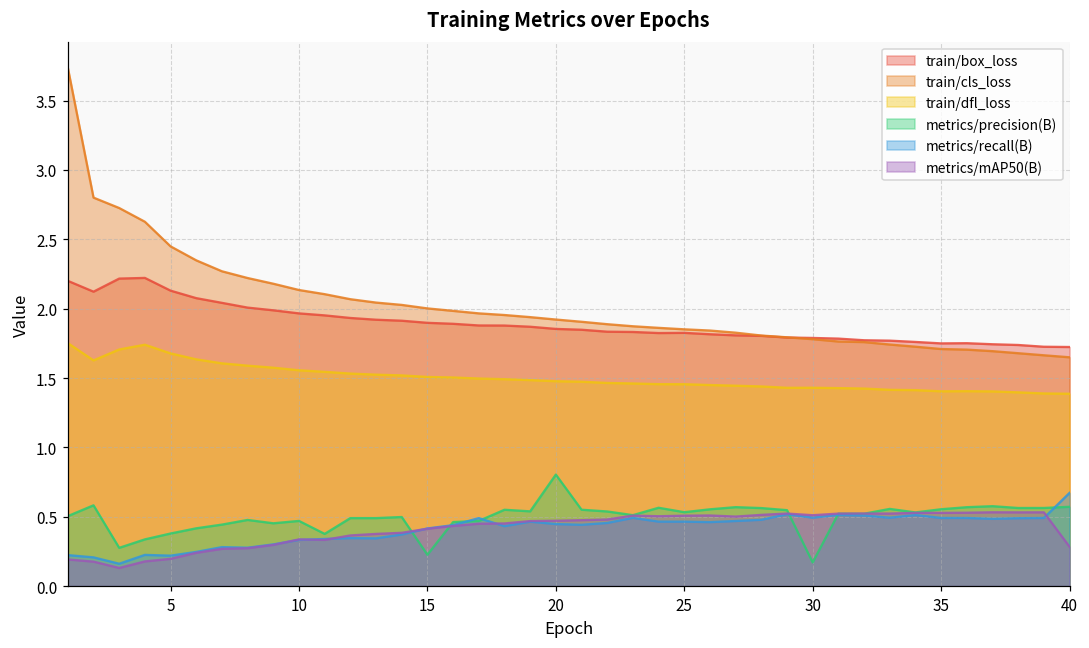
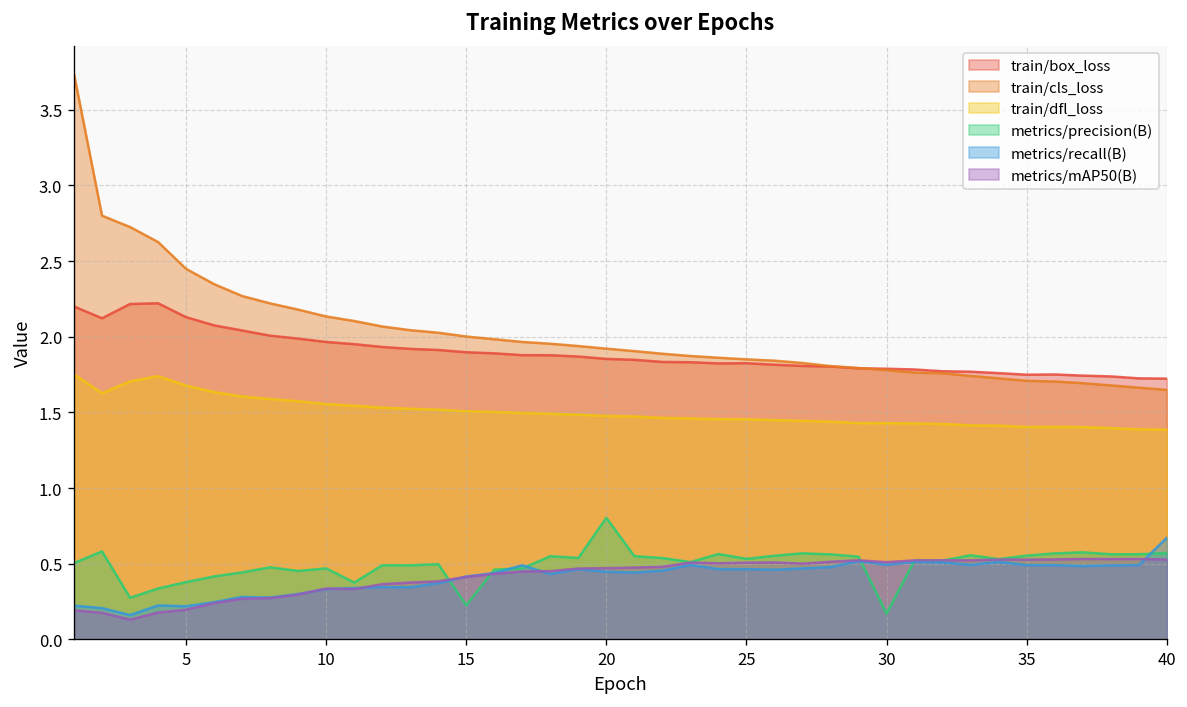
metrics/mAP50(B), 40: 0.28 -> 0.53
